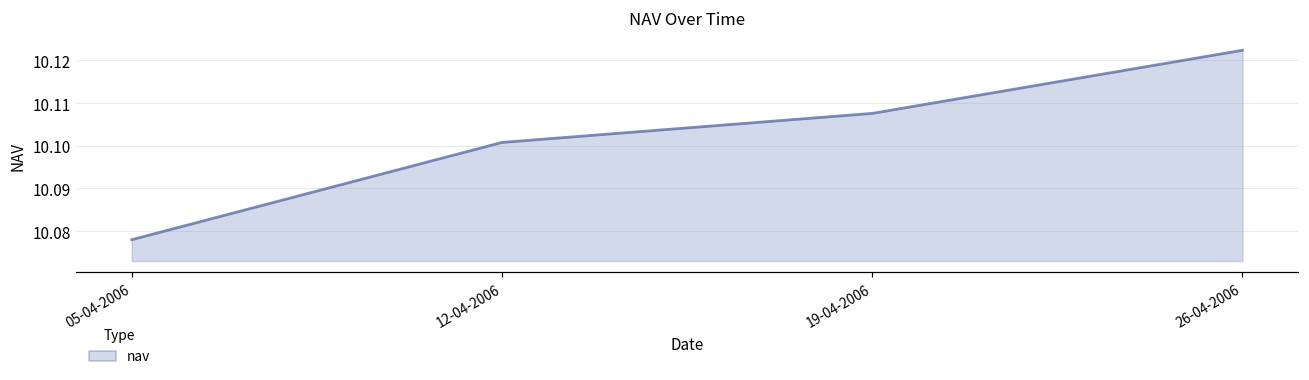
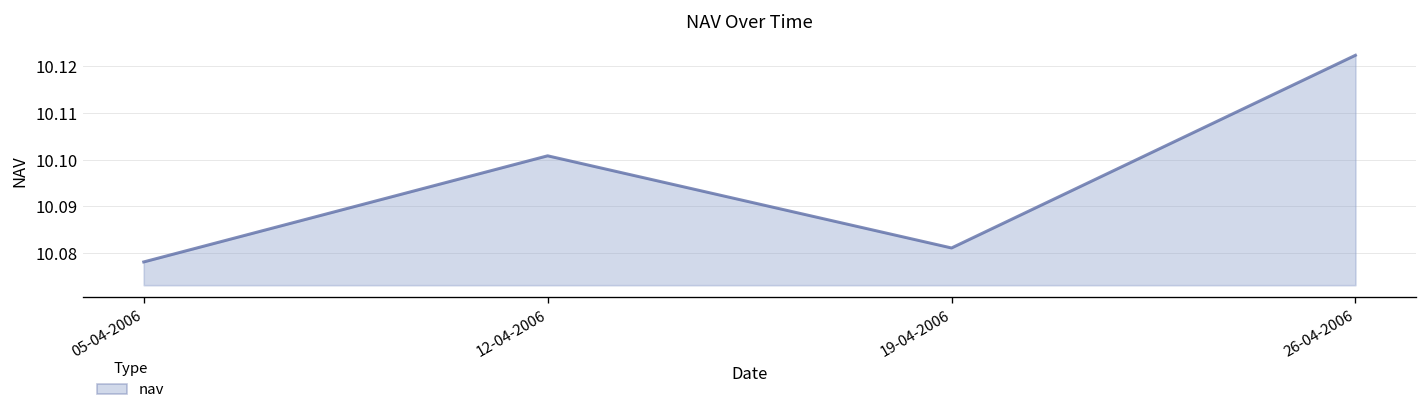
19-04-2006: 10.108 -> 10.081
